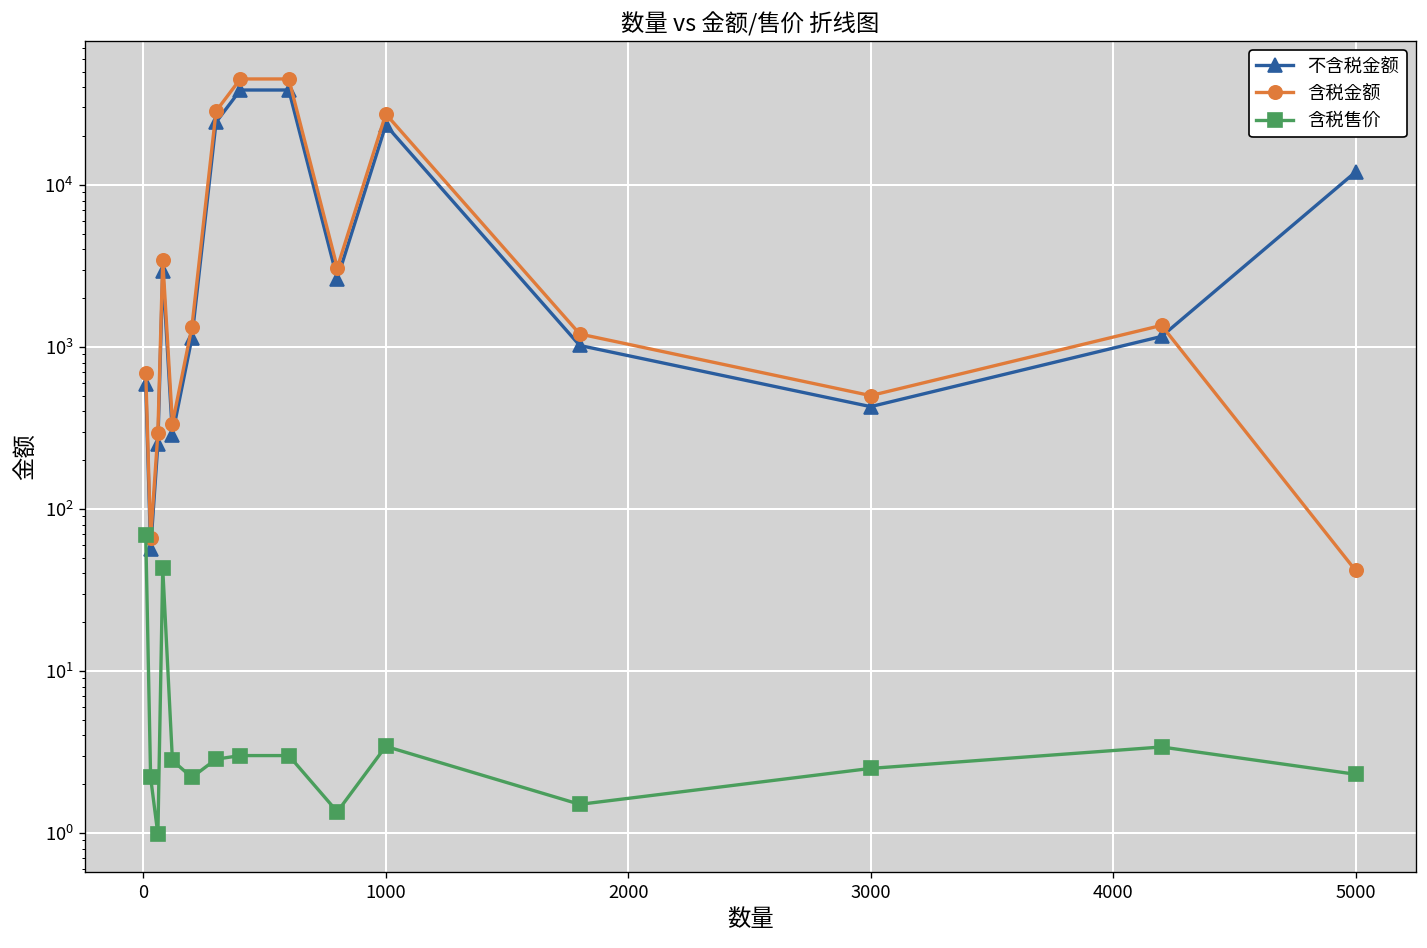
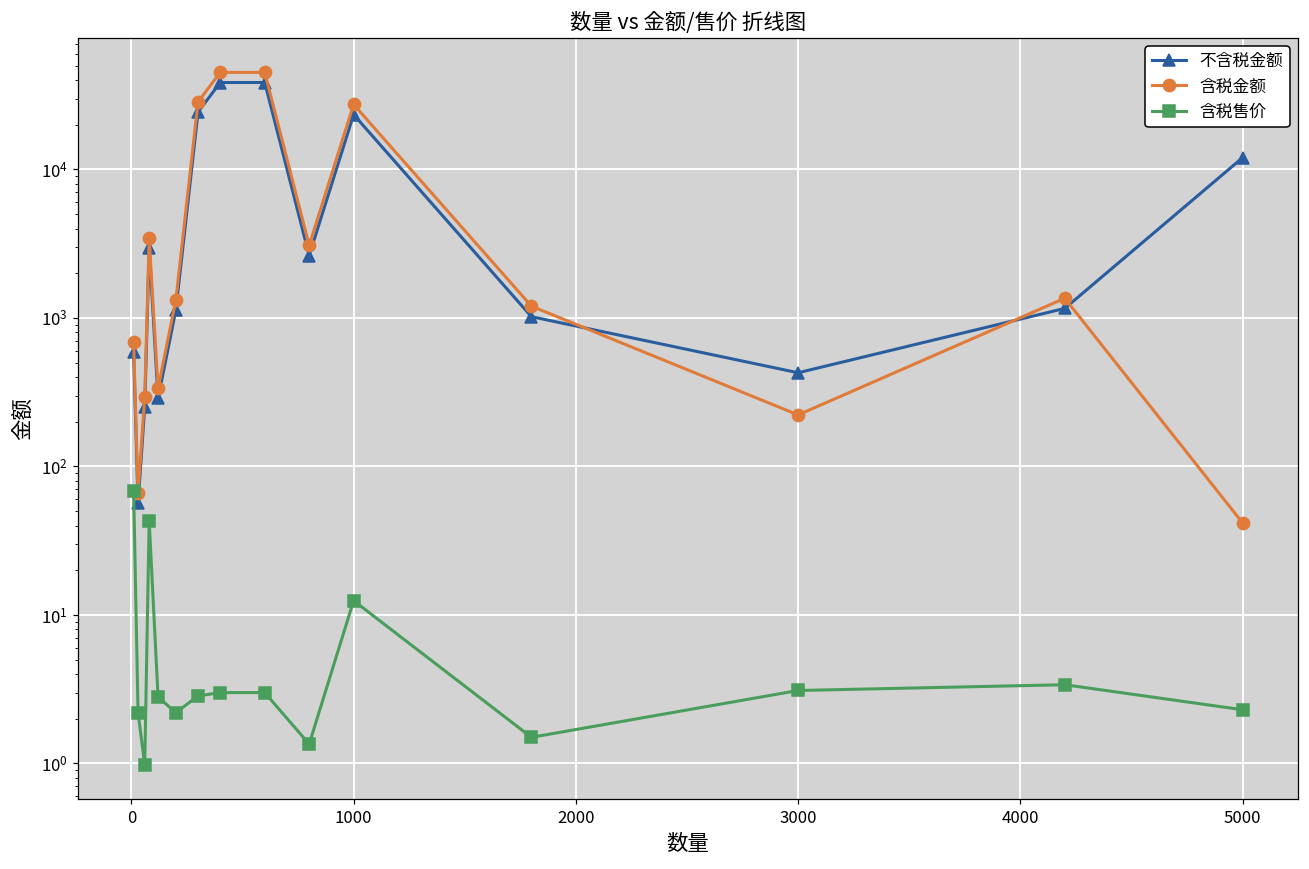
含税售价, 1000: 3.4 -> 12
含税金额, 3000: 500 -> 220
含税售价, 3000: 2.5 -> 3.1
